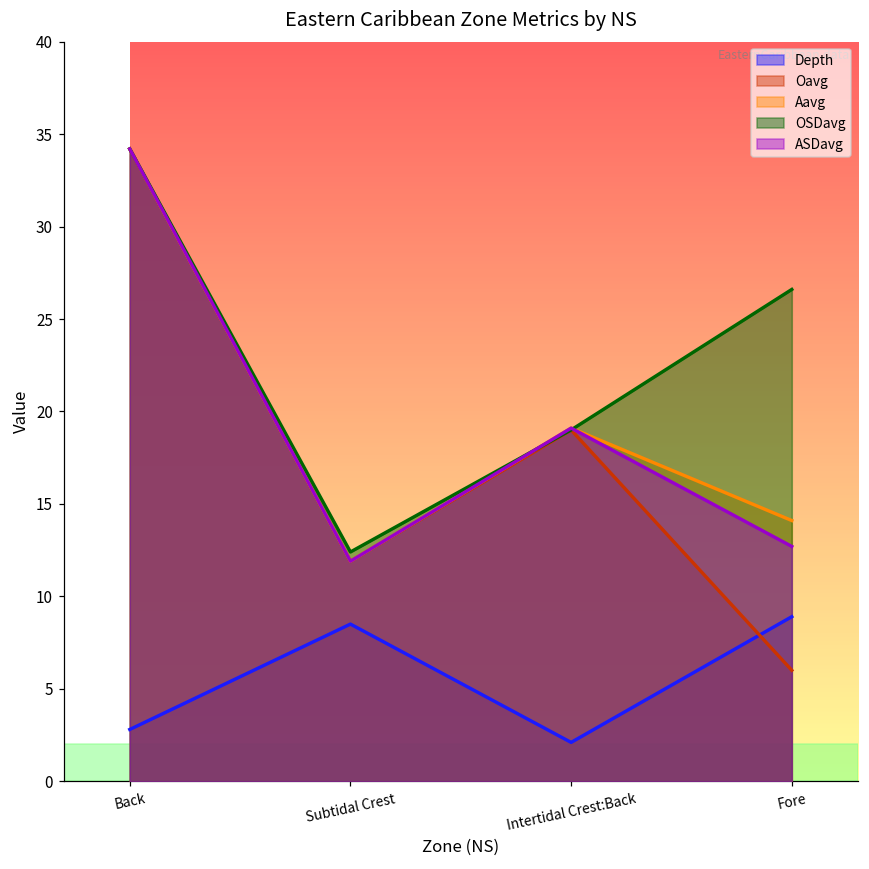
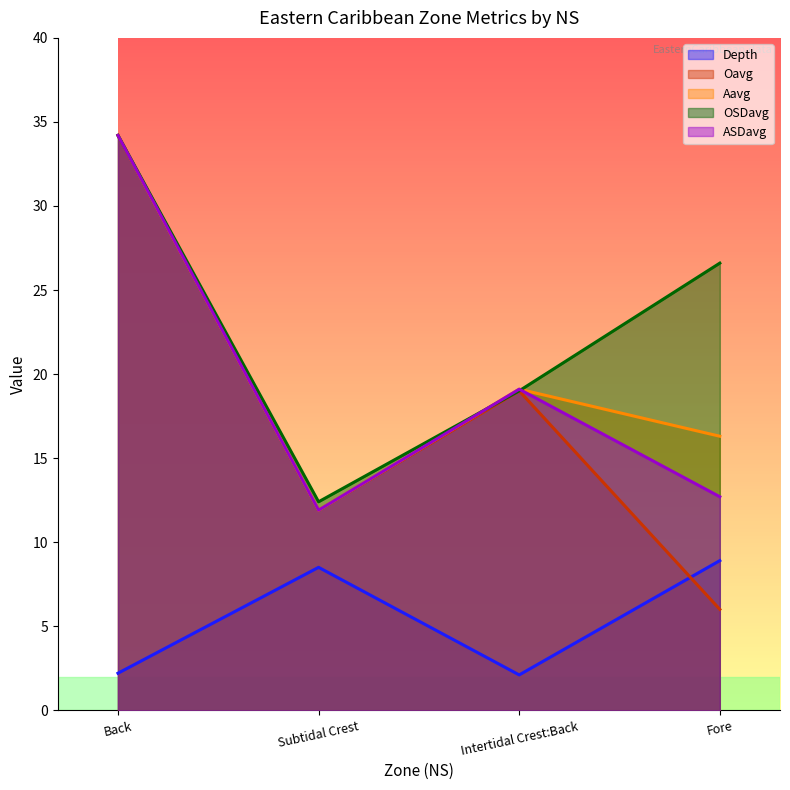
Depth, Back: 2.8 -> 2.2
Aavg, Fore: 14.1 -> 16.3
